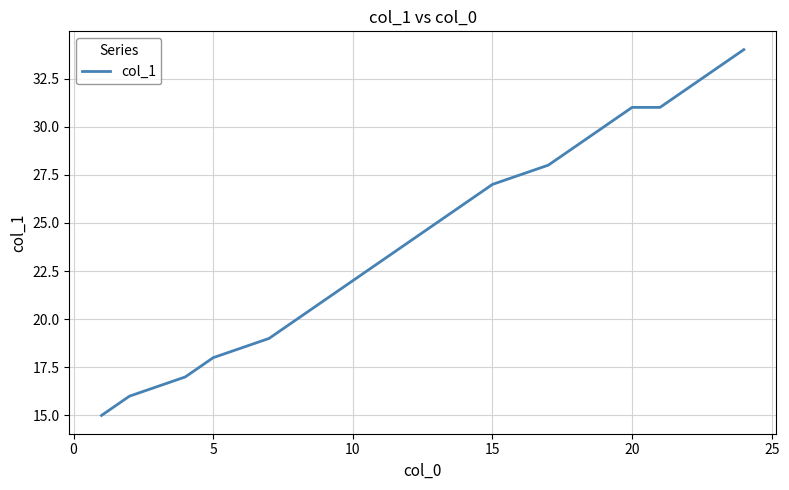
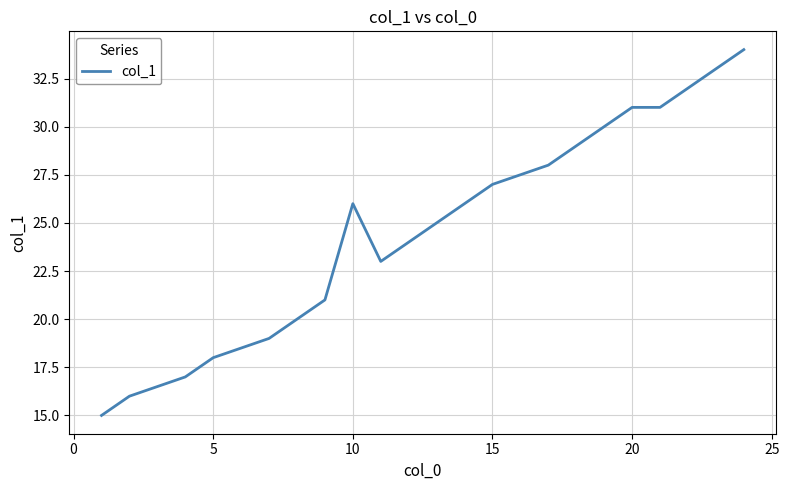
10: 22 -> 26
